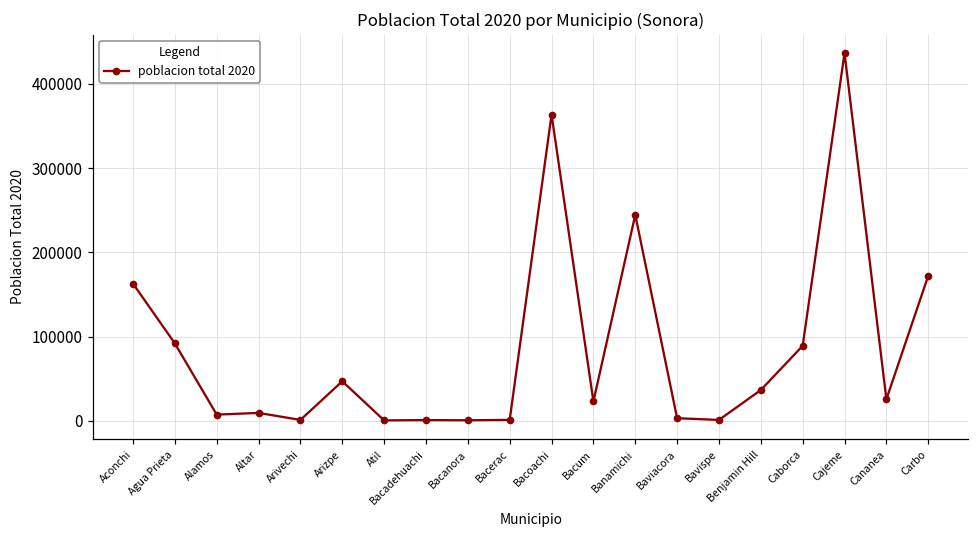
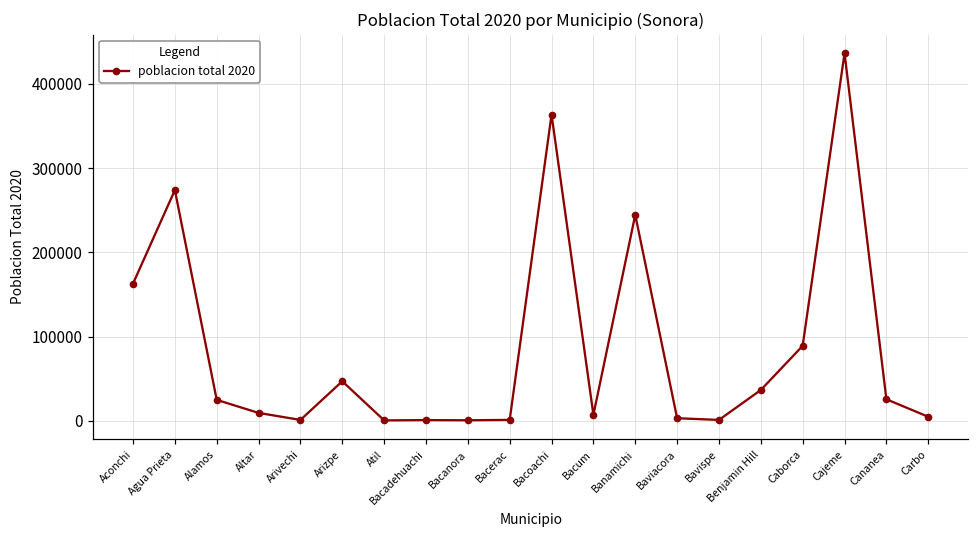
Agua Prieta: 90000 -> 270000
Alamos: 10000 -> 20000
Bacum: 20000 -> 10000
Carbo: 170000 -> 0
